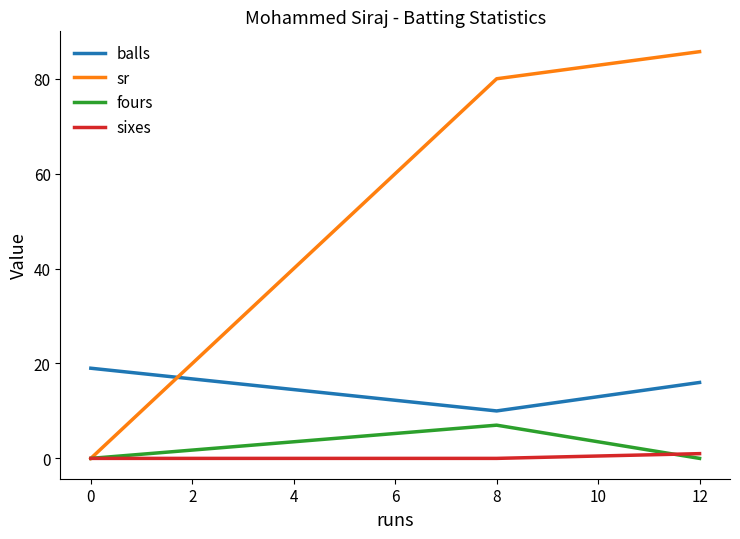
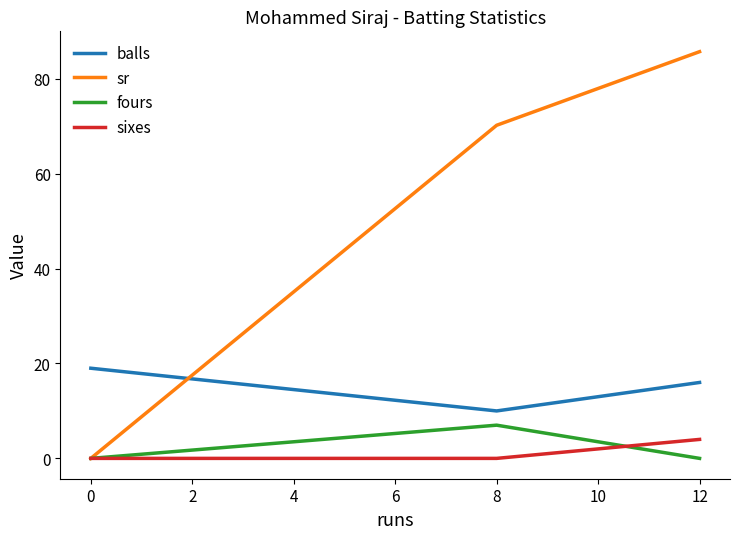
sr, 8: 80 -> 70
sixes, 12: 1 -> 4
